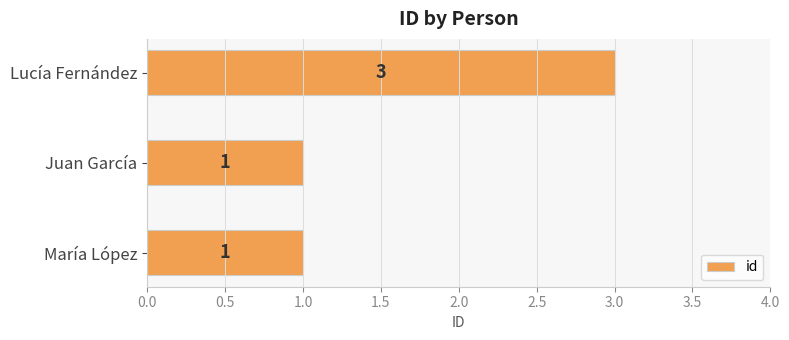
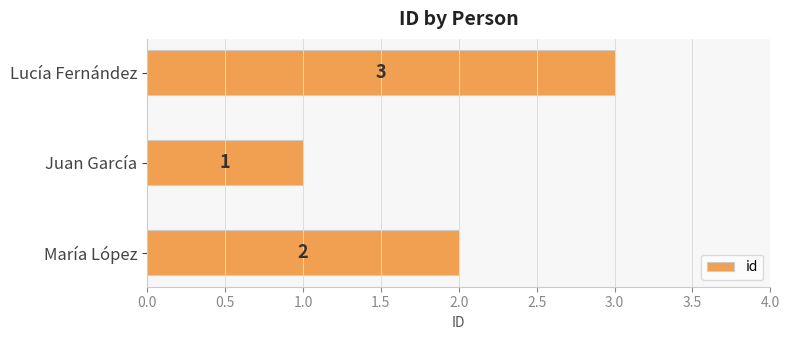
María López: 1 -> 2
